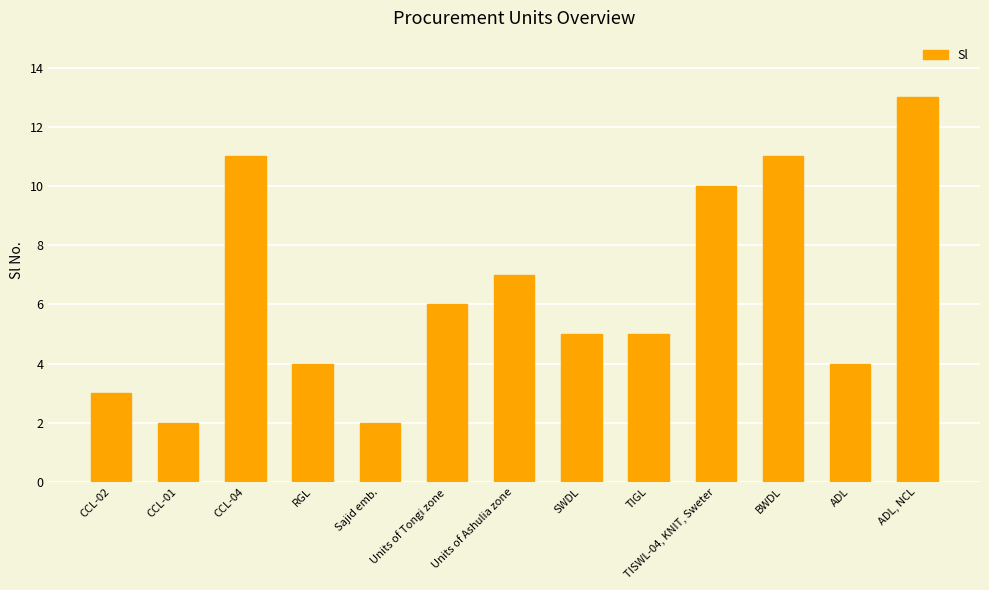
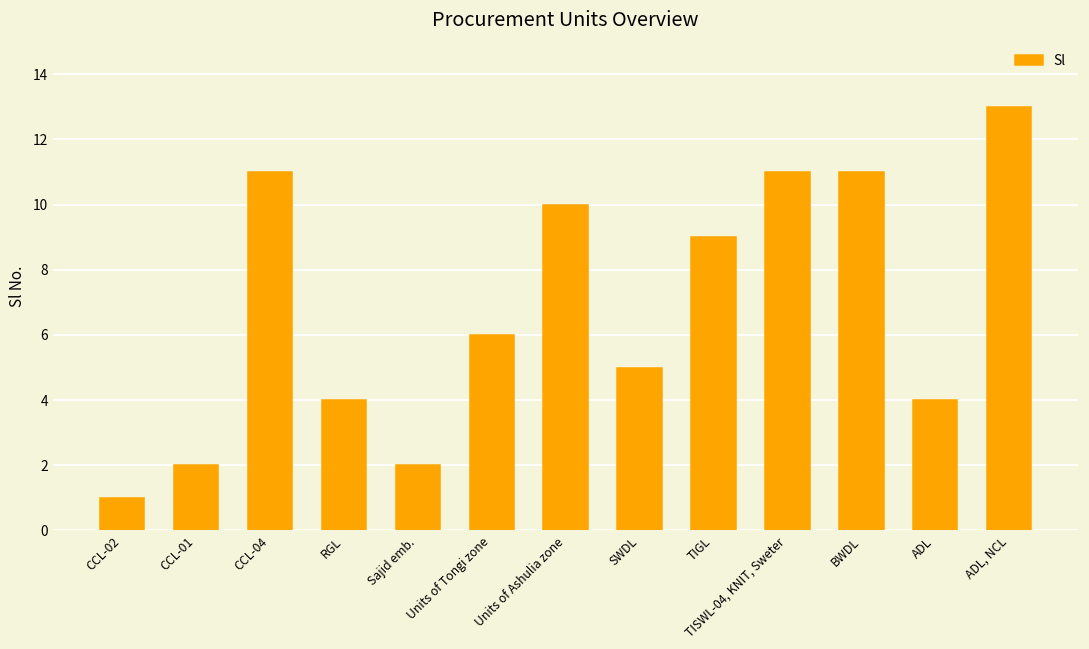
CCL-02: 3 -> 1
Units of Ashulia zone: 7 -> 10
TIGL: 5 -> 9
TISWL-04, KNIT, Sweter: 10 -> 11
